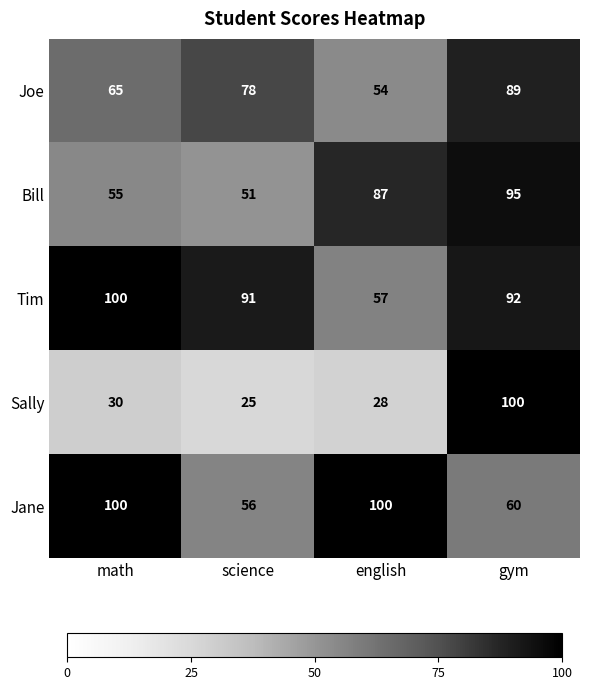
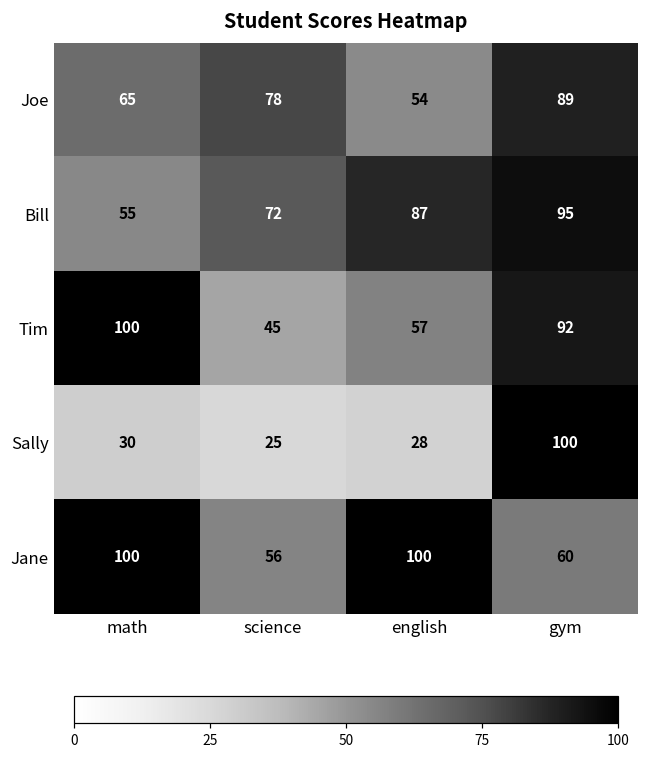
Bill, science: 51 -> 72
Tim, science: 91 -> 45
